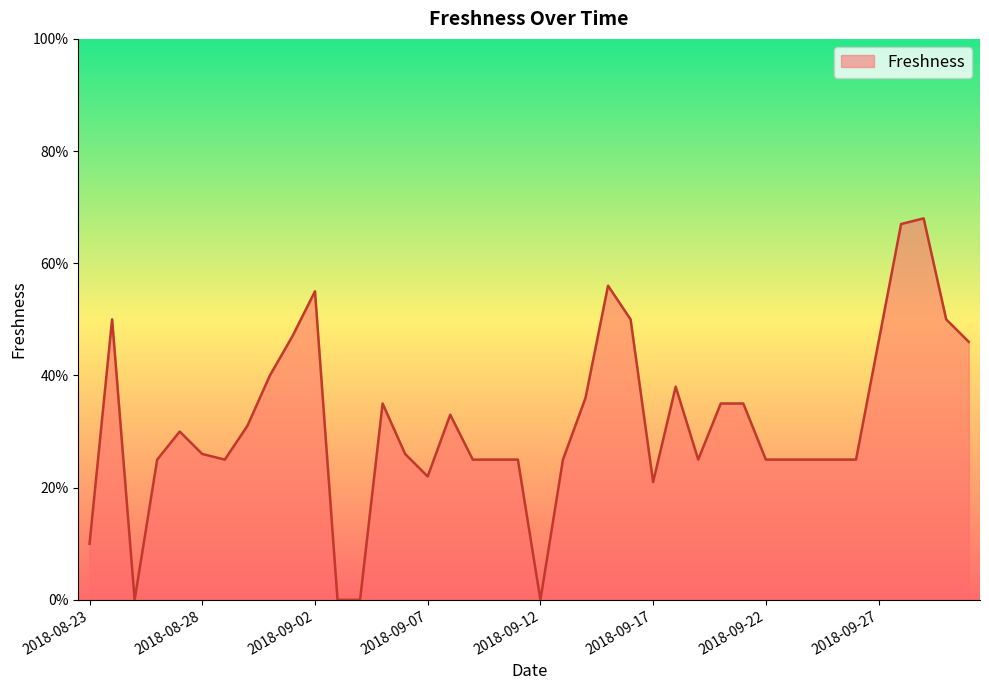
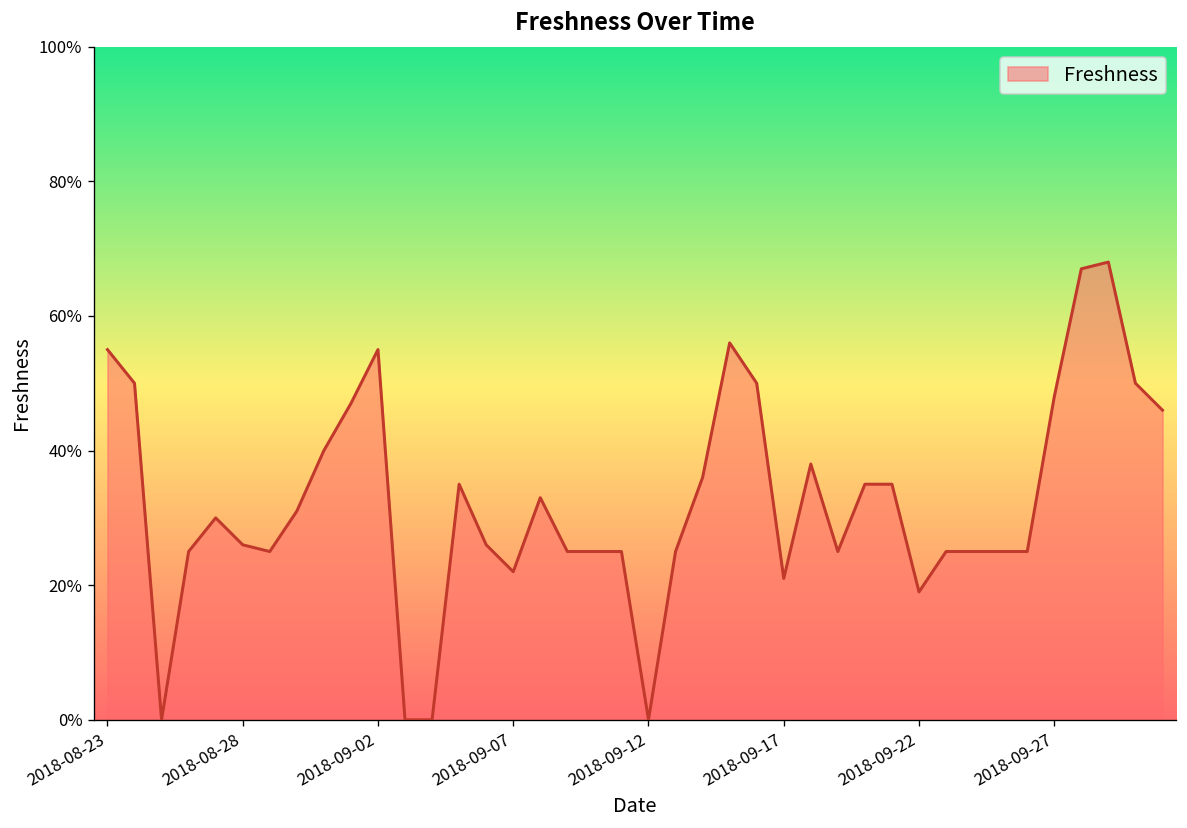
2018-08-23: 10% -> 55%
2018-09-22: 25% -> 19%
2018-09-27: 46% -> 48%
